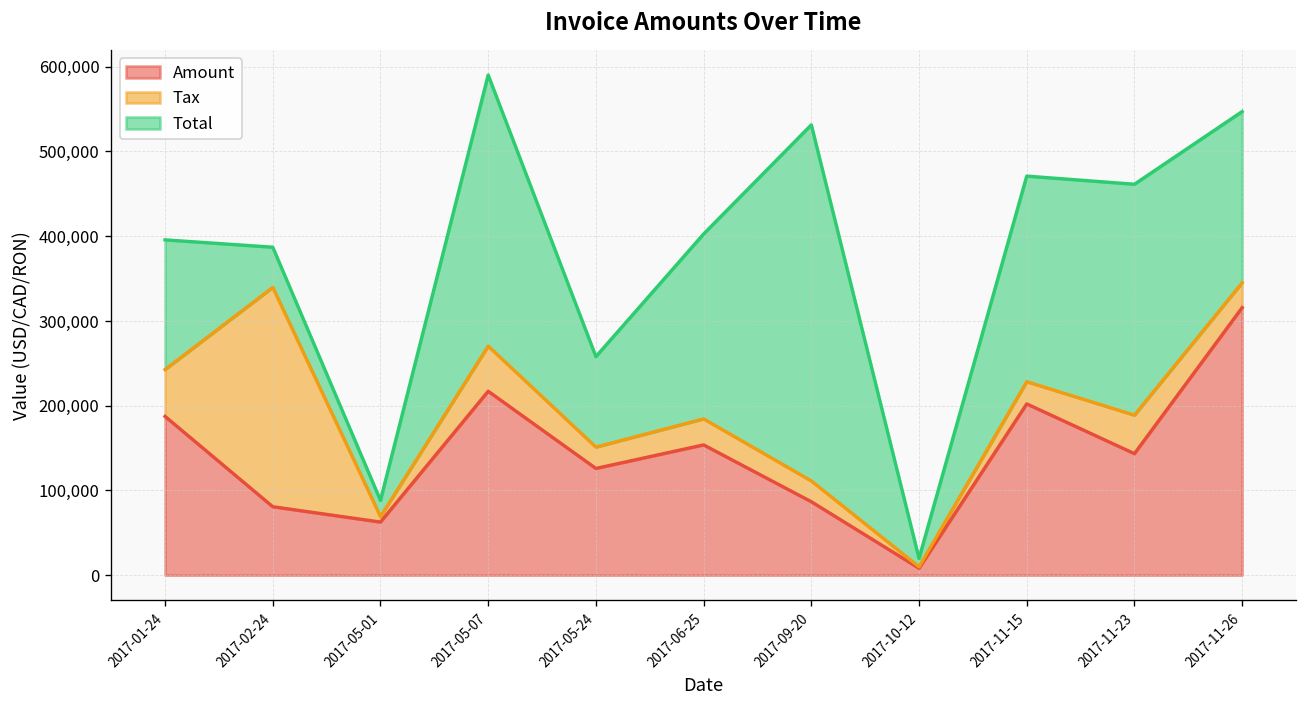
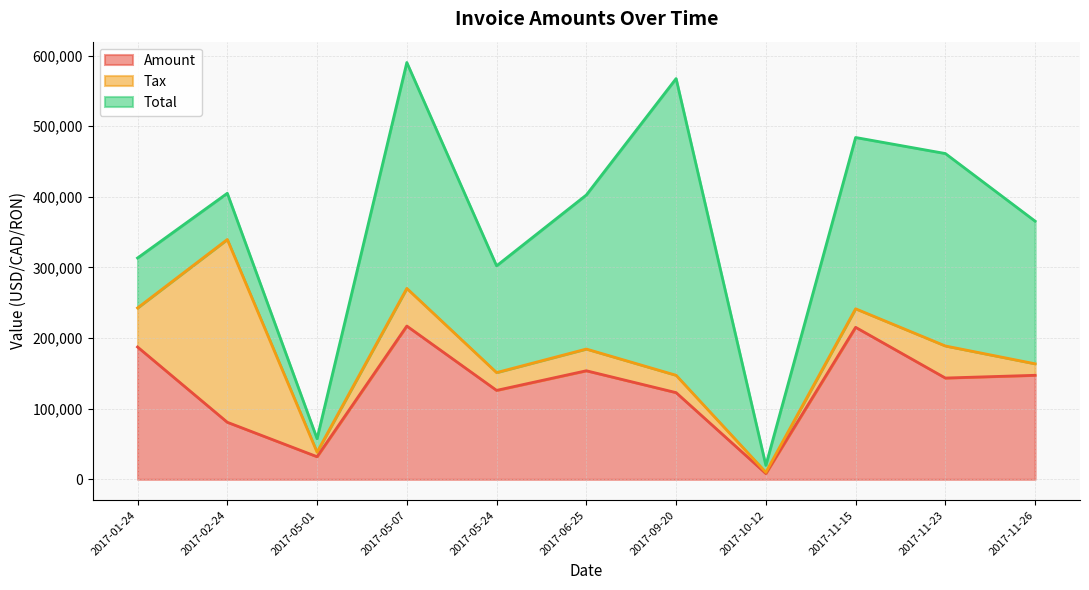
Total, 2017-01-24: 150,000 -> 70,000
Total, 2017-02-24: 50,000 -> 70,000
Amount, 2017-05-01: 60,000 -> 30,000
Total, 2017-05-24: 110,000 -> 150,000
Amount, 2017-09-20: 90,000 -> 120,000
Amount, 2017-11-15: 200,000 -> 220,000
Amount, 2017-11-26: 320,000 -> 150,000
Tax, 2017-11-26: 30,000 -> 20,000
